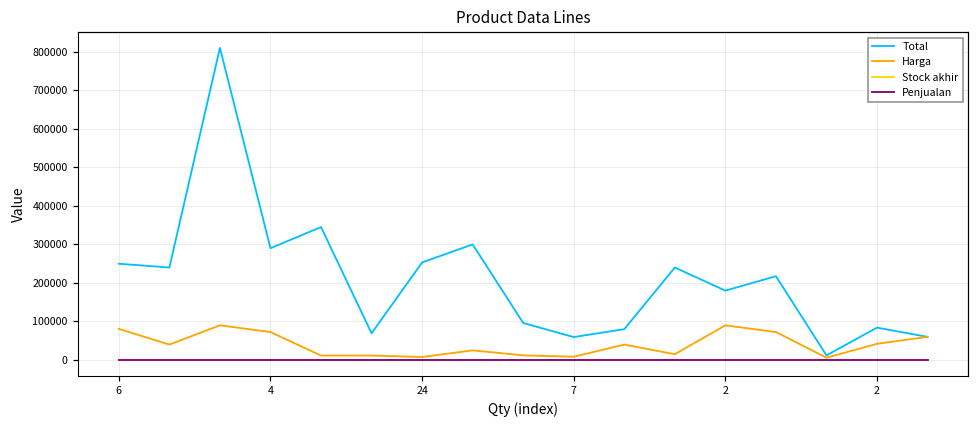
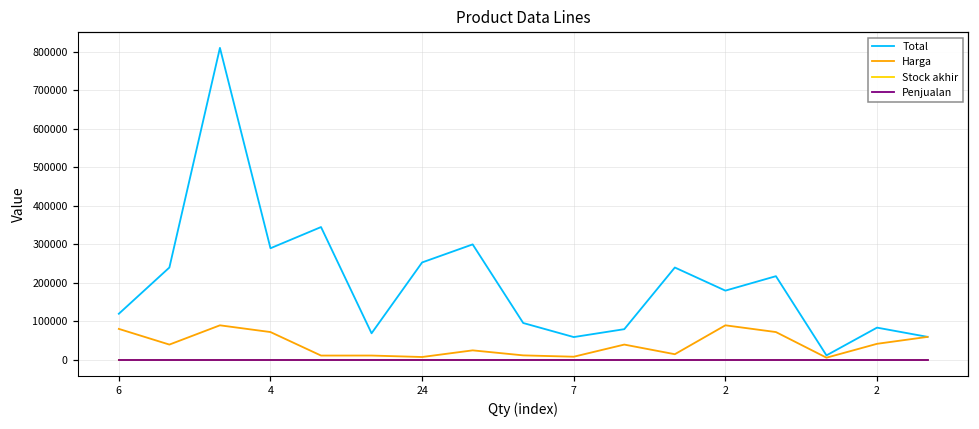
Total, 6: 250000 -> 120000
